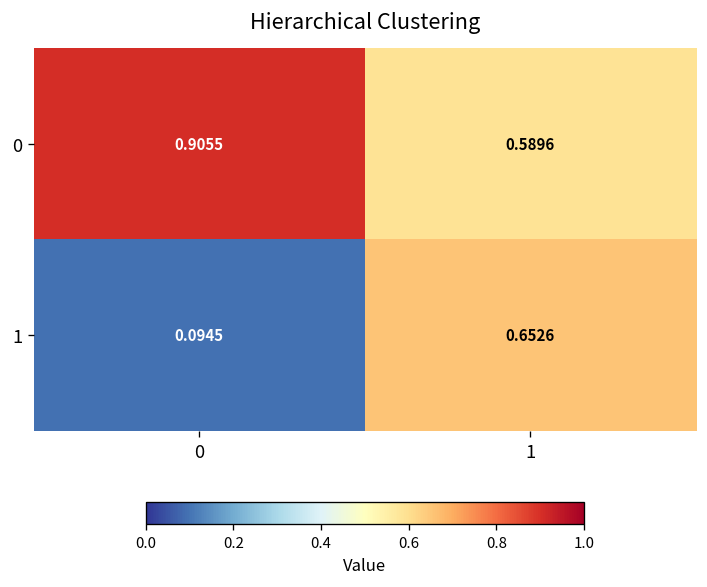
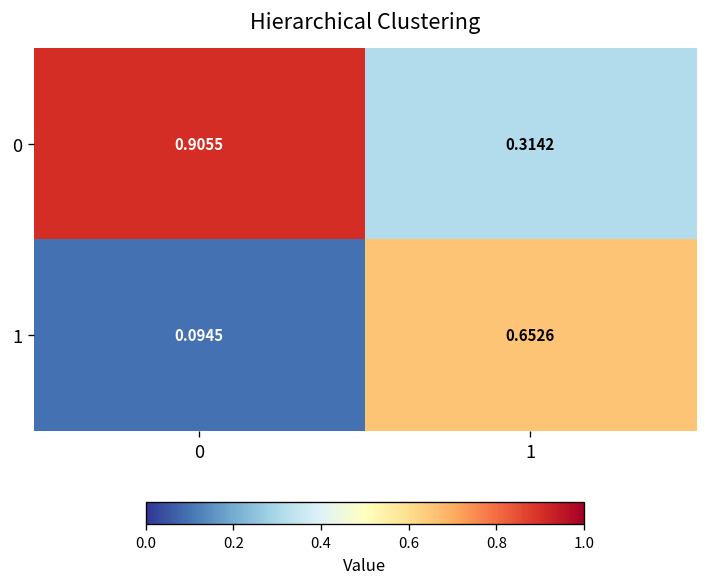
0, 1: 0.5896 -> 0.3142
